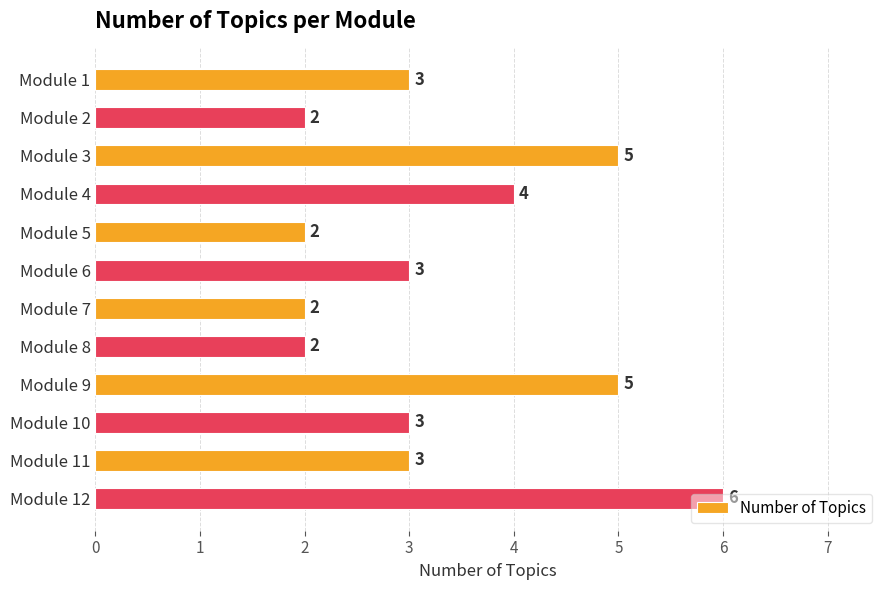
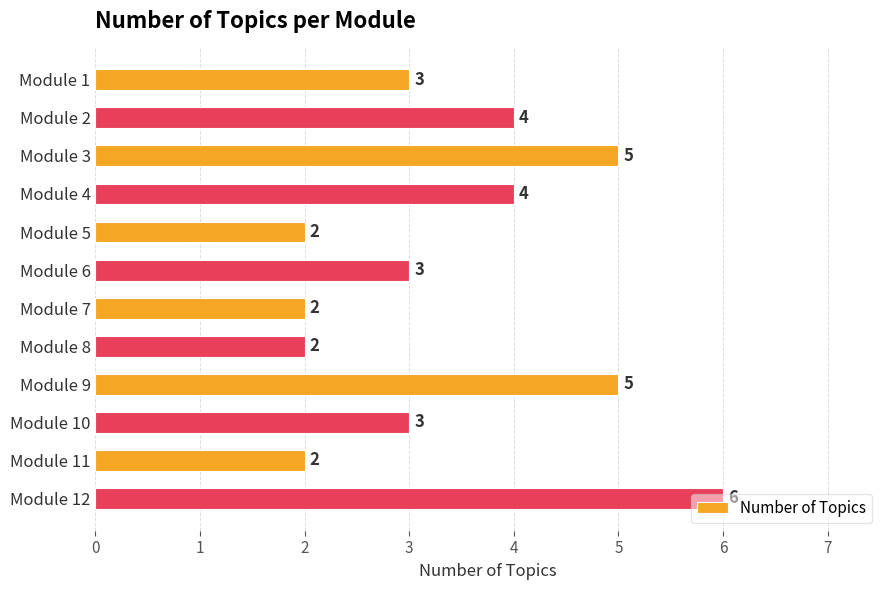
Module 2: 2 -> 4
Module 11: 3 -> 2
